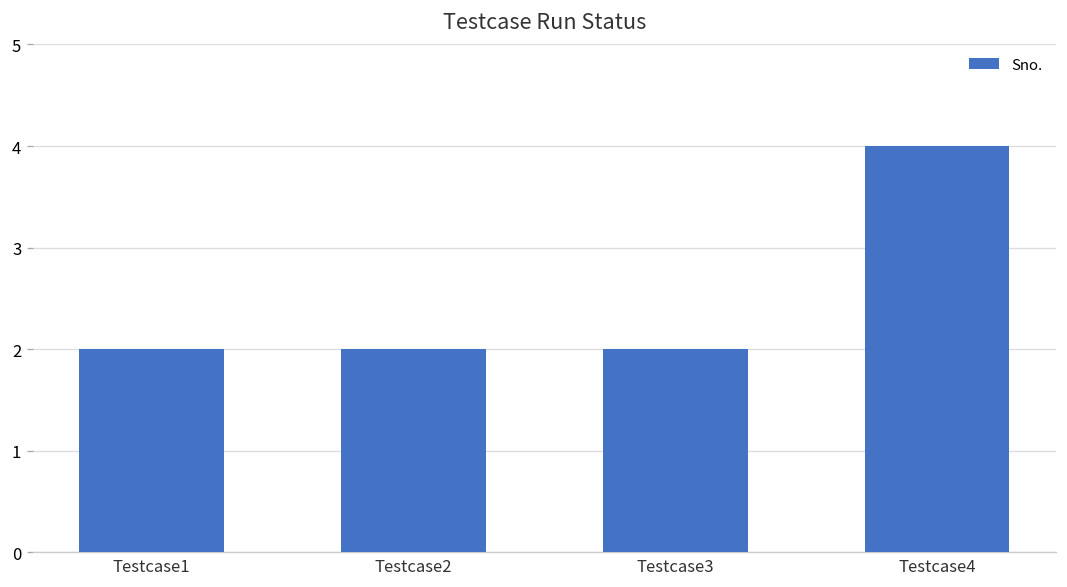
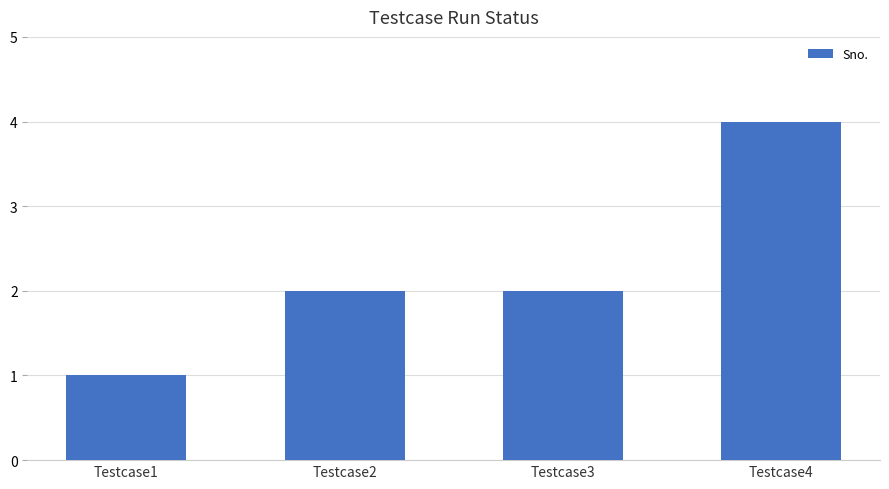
Testcase1: 2 -> 1
